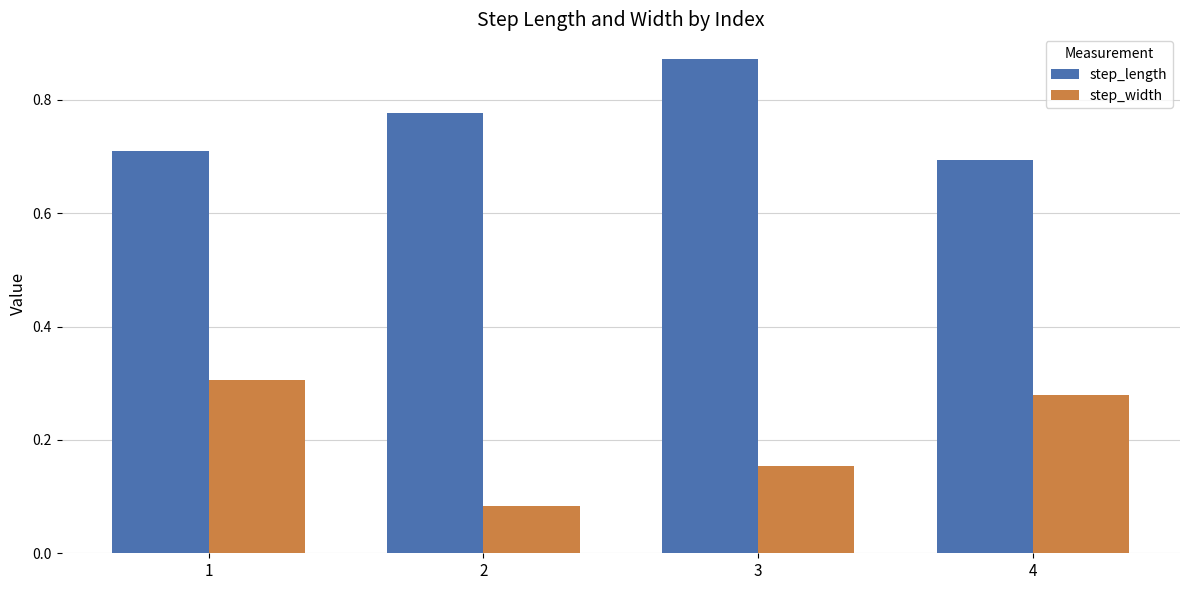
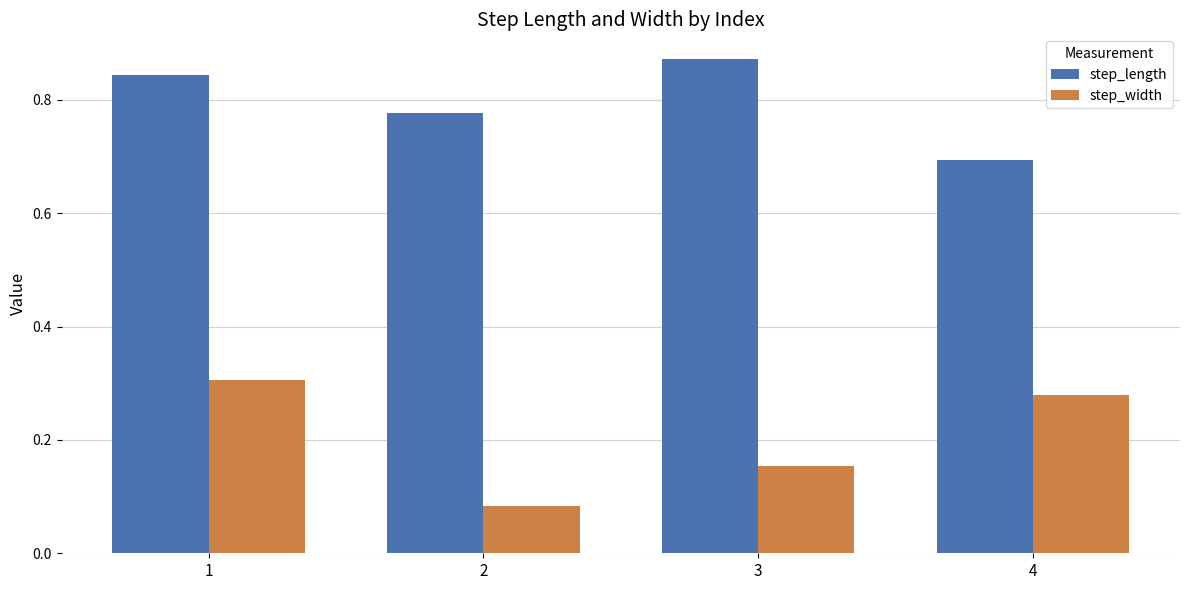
step_length, 1: 0.71 -> 0.84
